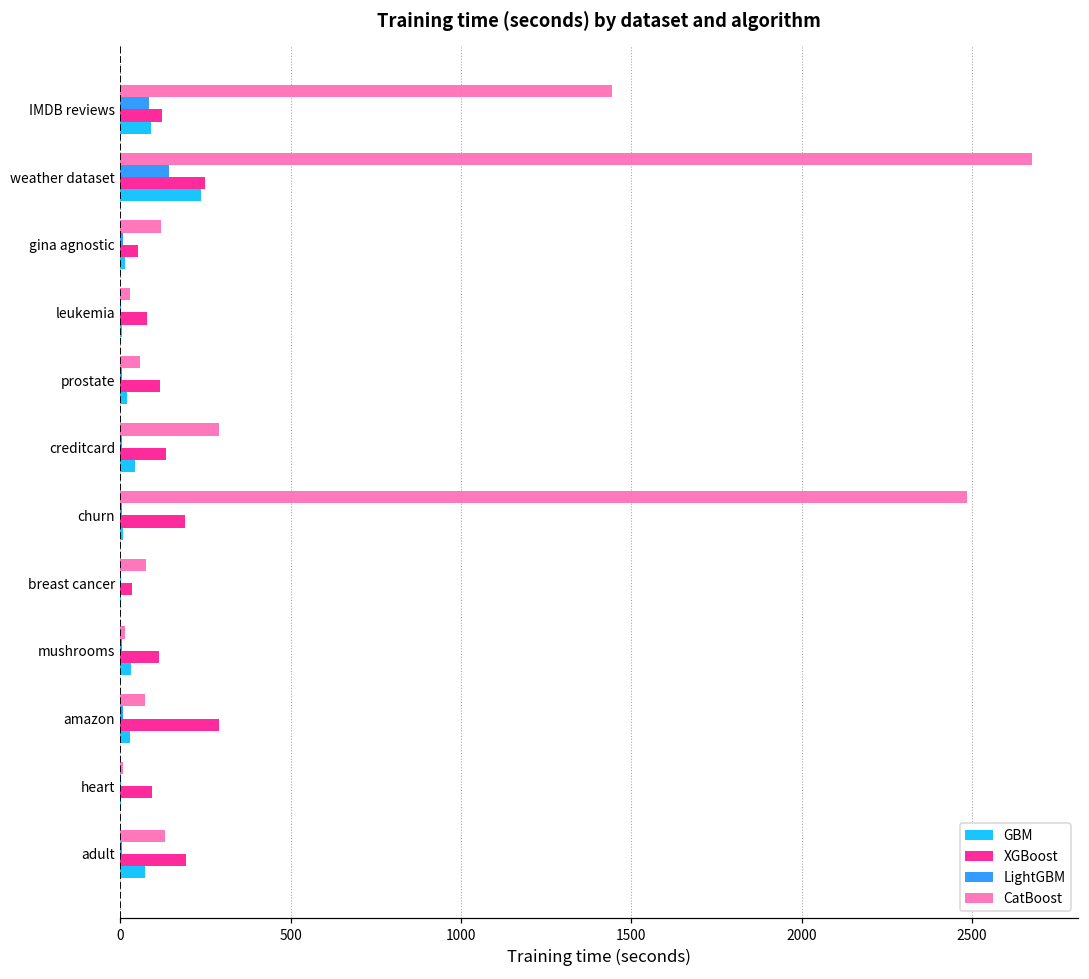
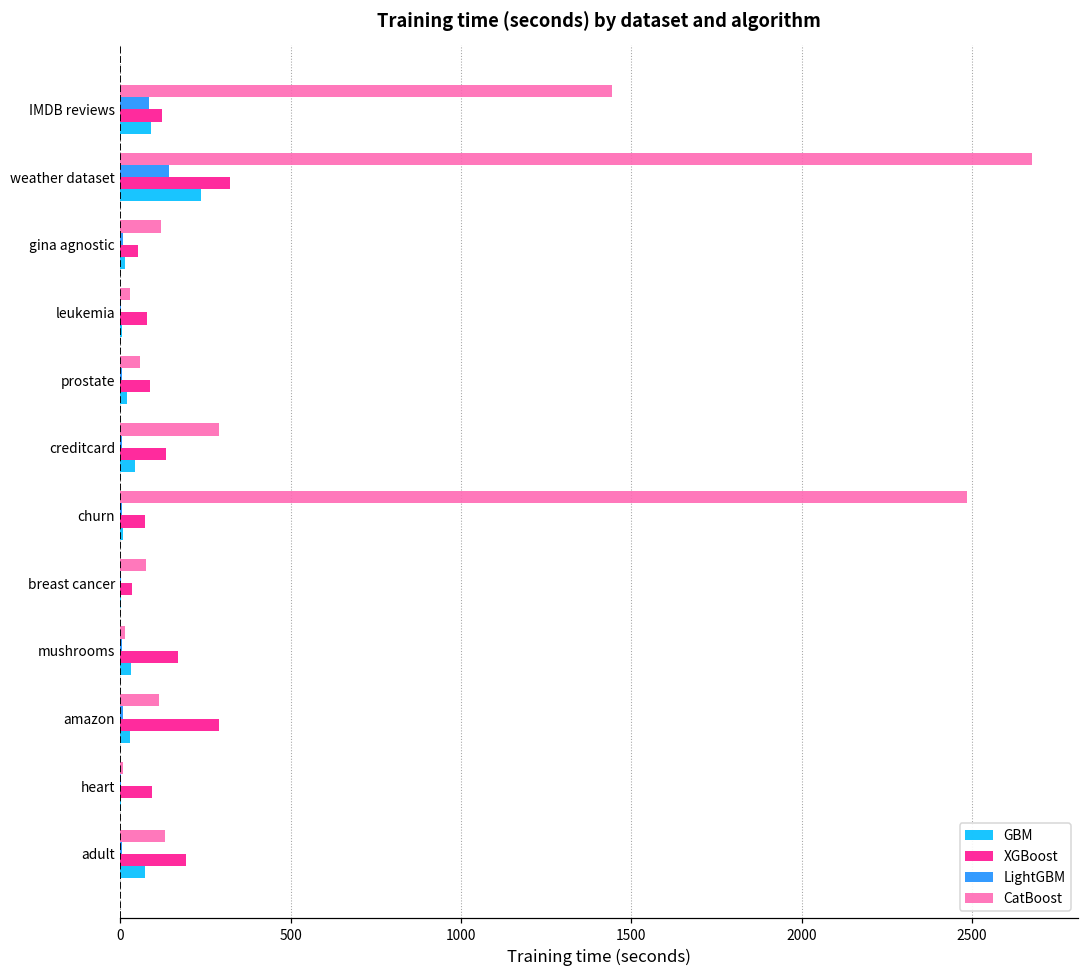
XGBoost, weather dataset: 250 -> 320
XGBoost, prostate: 120 -> 90
XGBoost, churn: 190 -> 70
XGBoost, mushrooms: 110 -> 170
CatBoost, amazon: 70 -> 110
